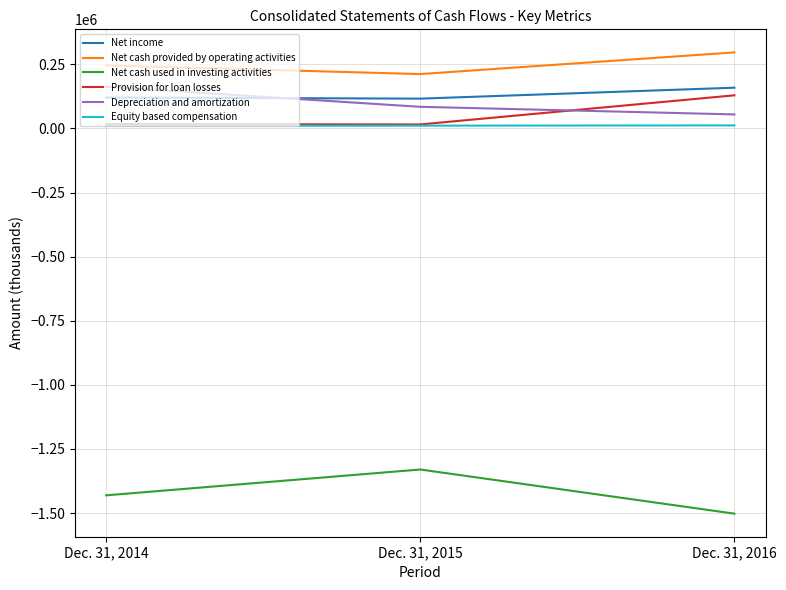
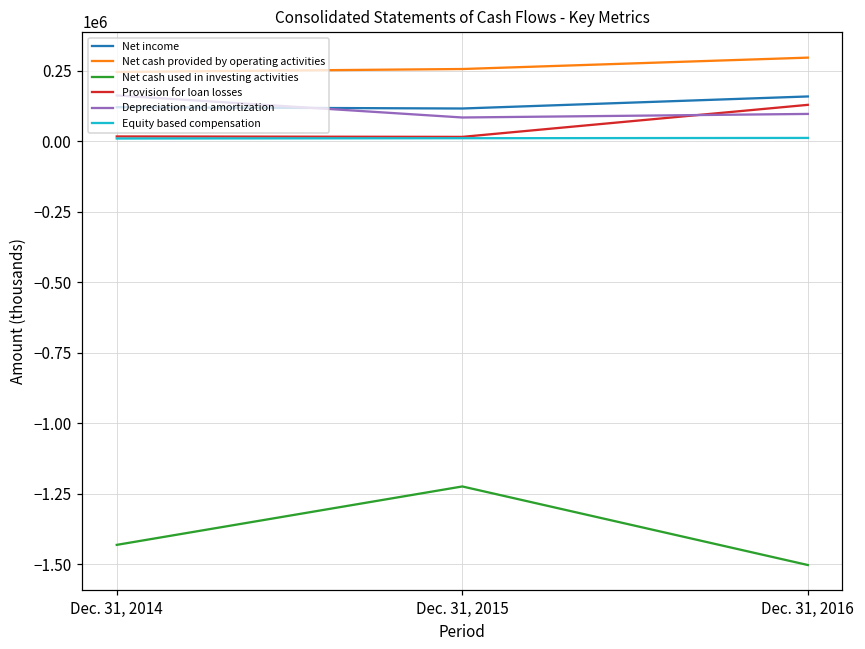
Net cash provided by operating activities, Dec. 31, 2015: 210000 -> 260000
Net cash used in investing activities, Dec. 31, 2015: -1330000 -> -1220000
Depreciation and amortization, Dec. 31, 2016: 50000 -> 100000
